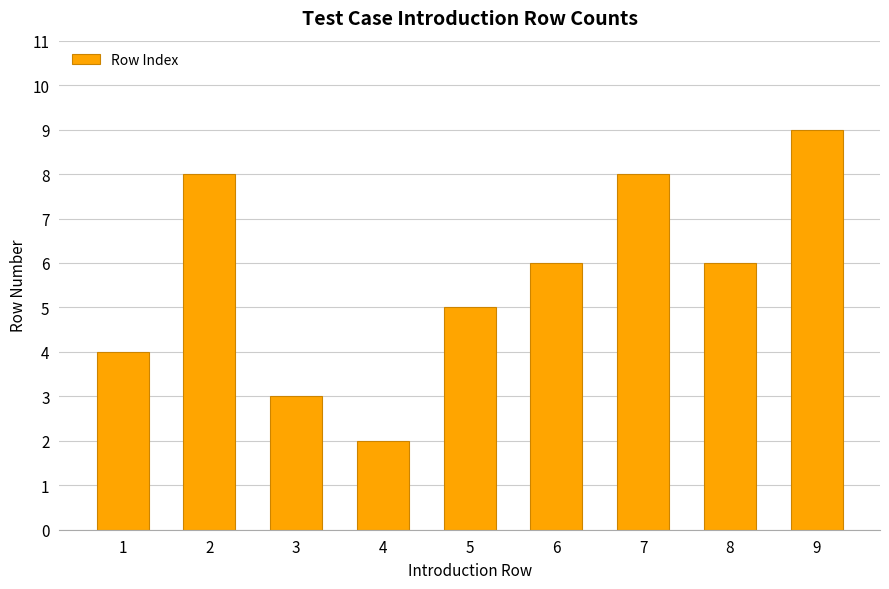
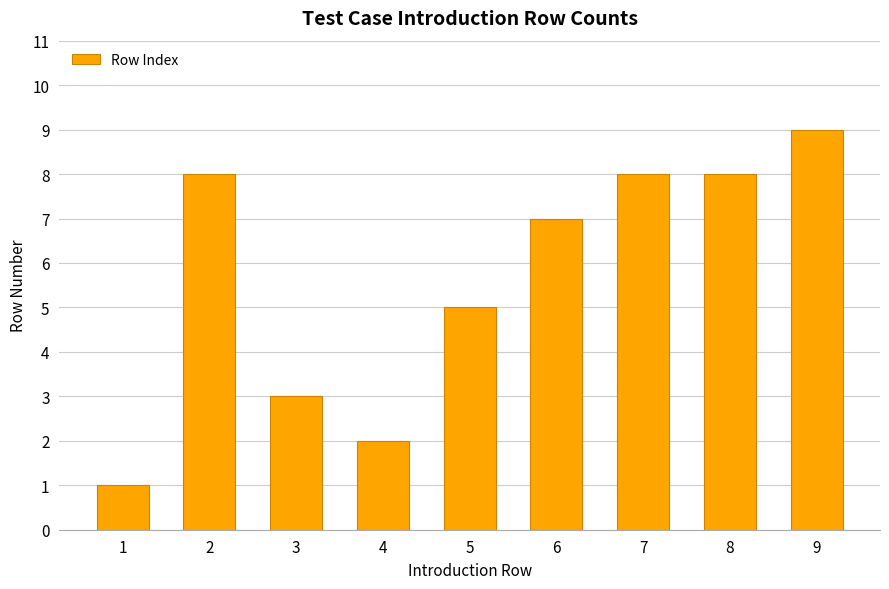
1: 4 -> 1
6: 6 -> 7
8: 6 -> 8
